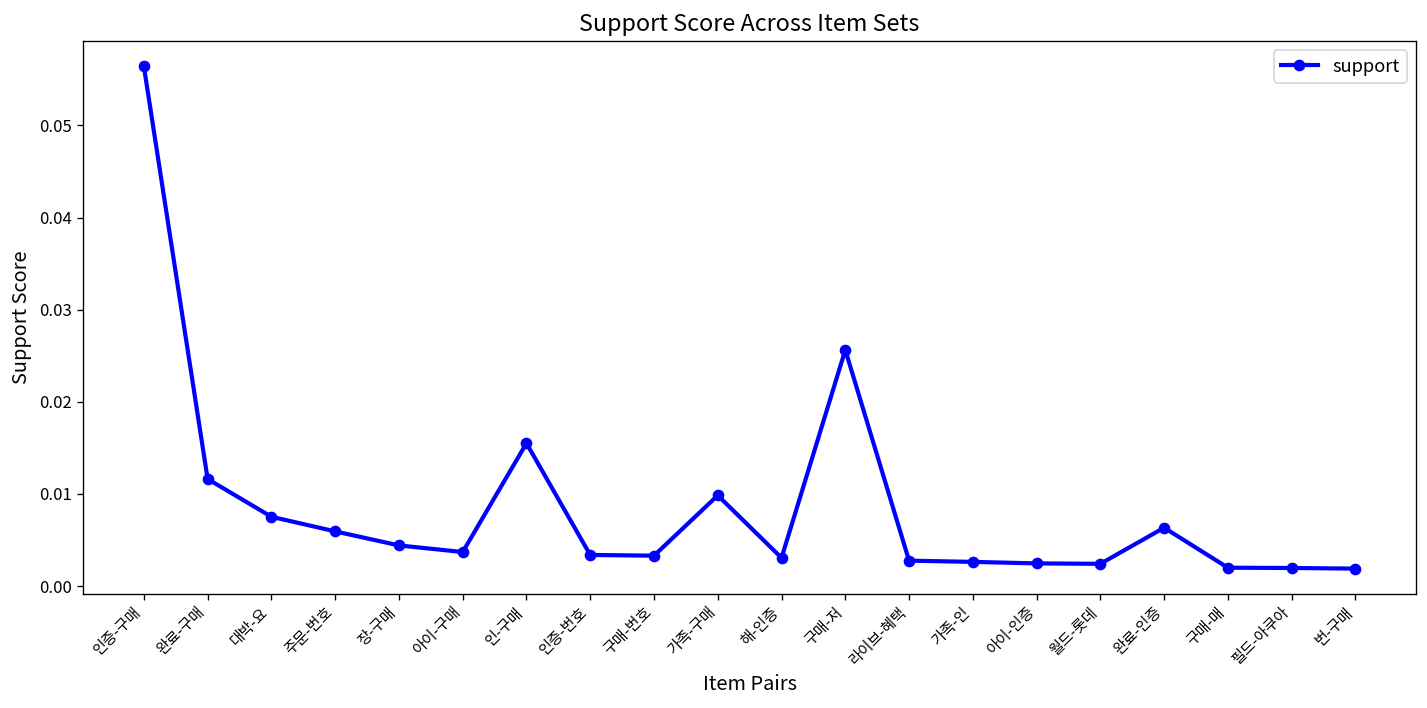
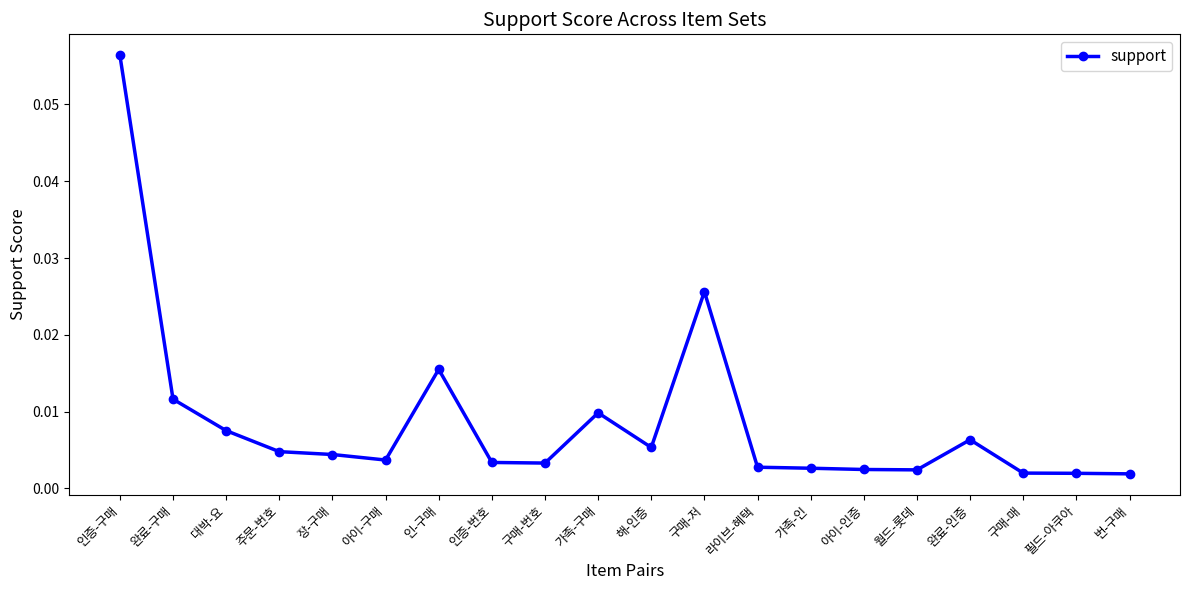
주문-번호: 0.006 -> 0.005
해-인증: 0.003 -> 0.005
